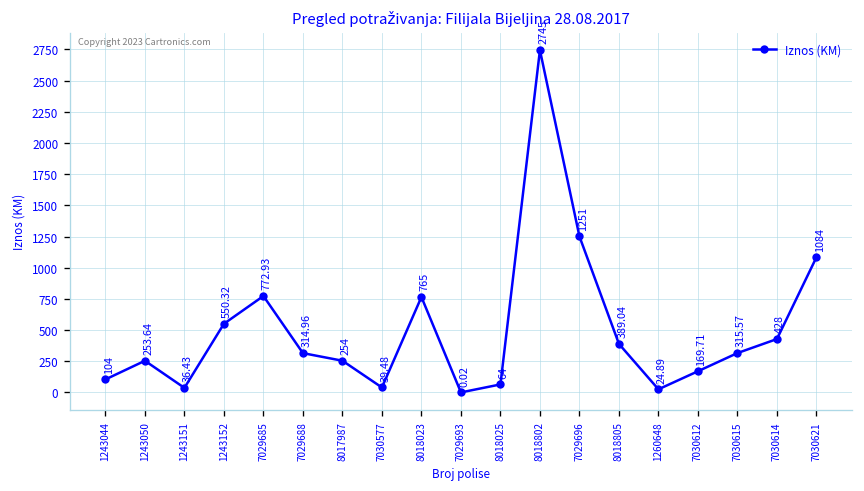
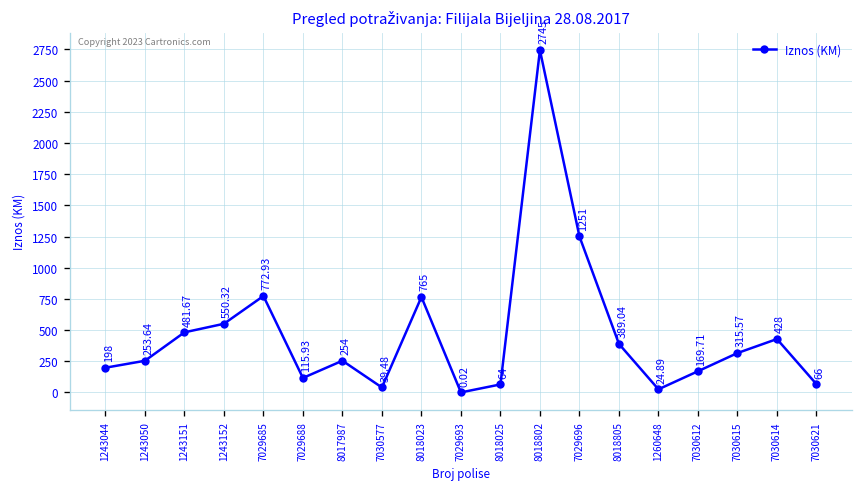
1243044: 104 -> 198
1243151: 36.43 -> 481.67
7029688: 314.96 -> 115.93
7030621: 1084 -> 66
